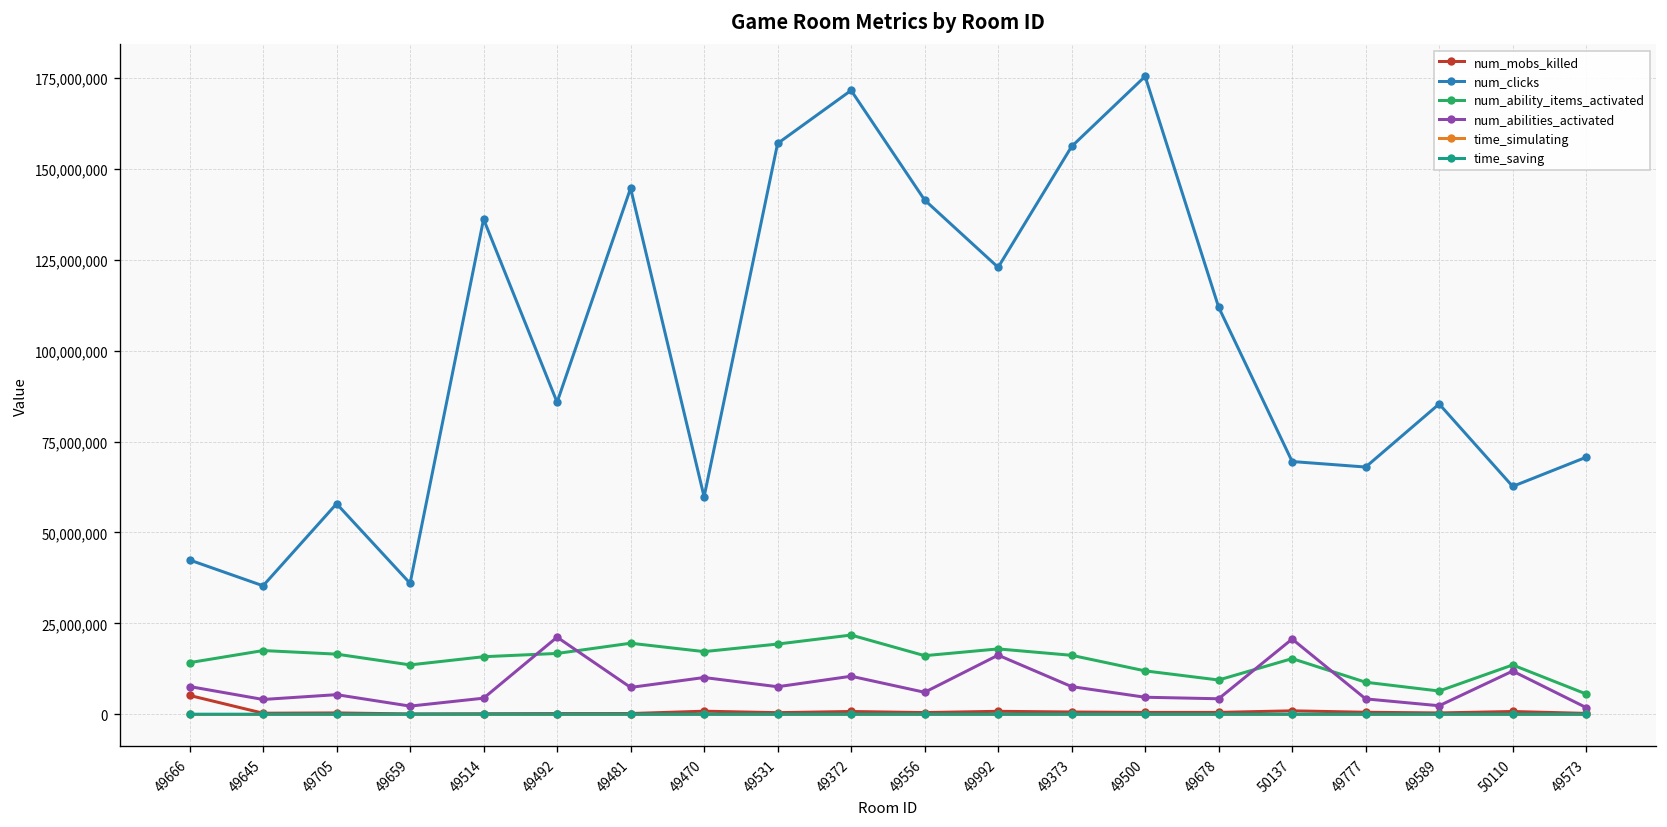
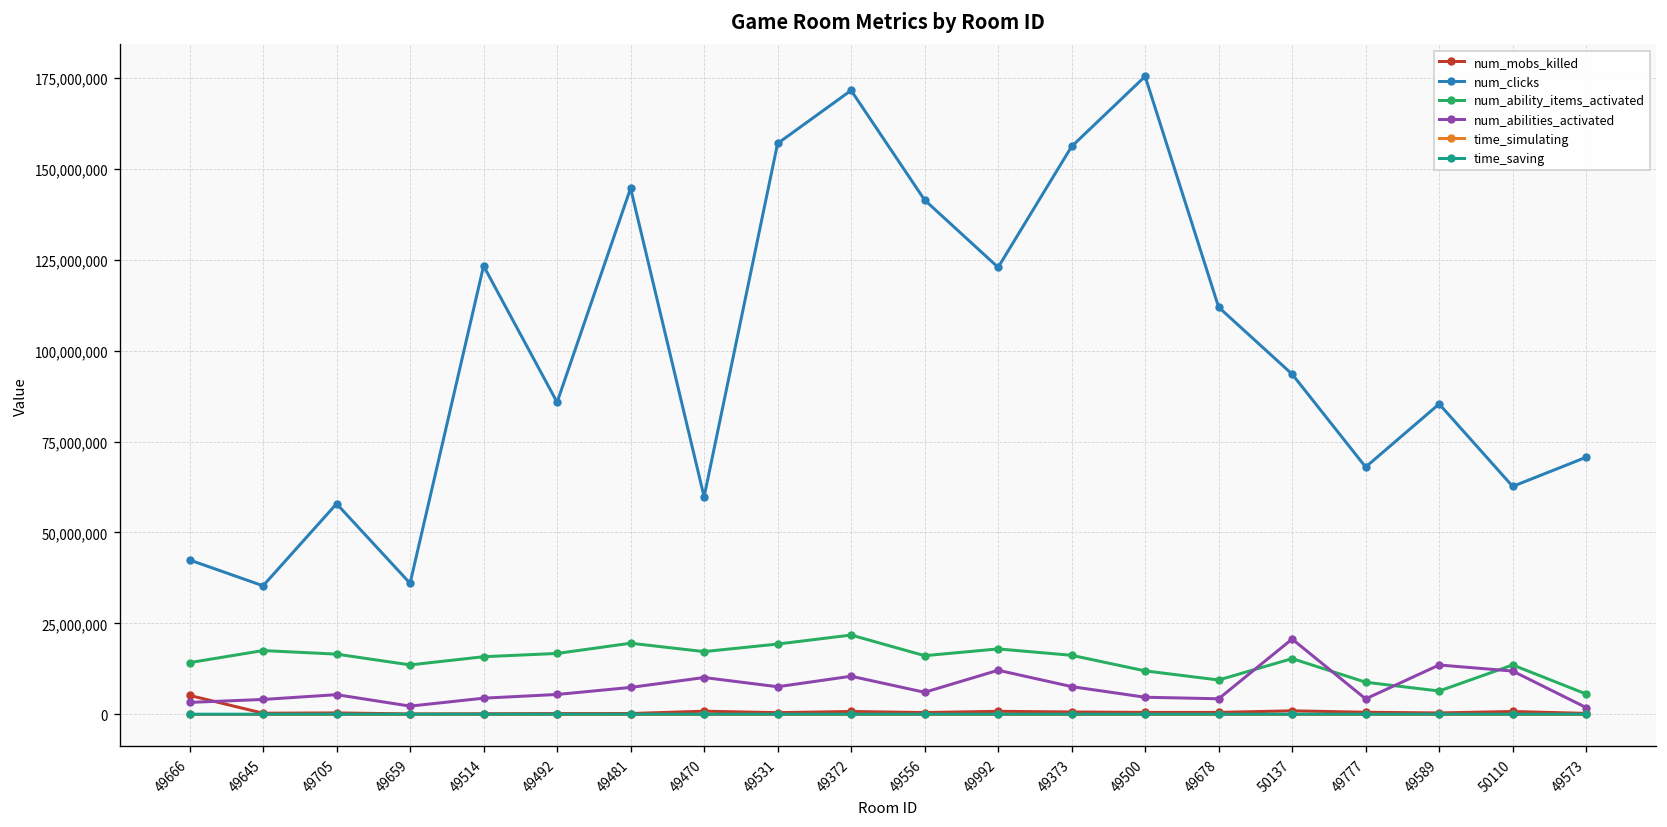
num_abilities_activated, 49666: 8,000,000 -> 3,000,000
num_clicks, 49514: 136,000,000 -> 123,000,000
num_abilities_activated, 49492: 21,000,000 -> 5,000,000
num_abilities_activated, 49992: 16,000,000 -> 12,000,000
num_clicks, 50137: 70,000,000 -> 94,000,000
num_abilities_activated, 49589: 2,000,000 -> 14,000,000
